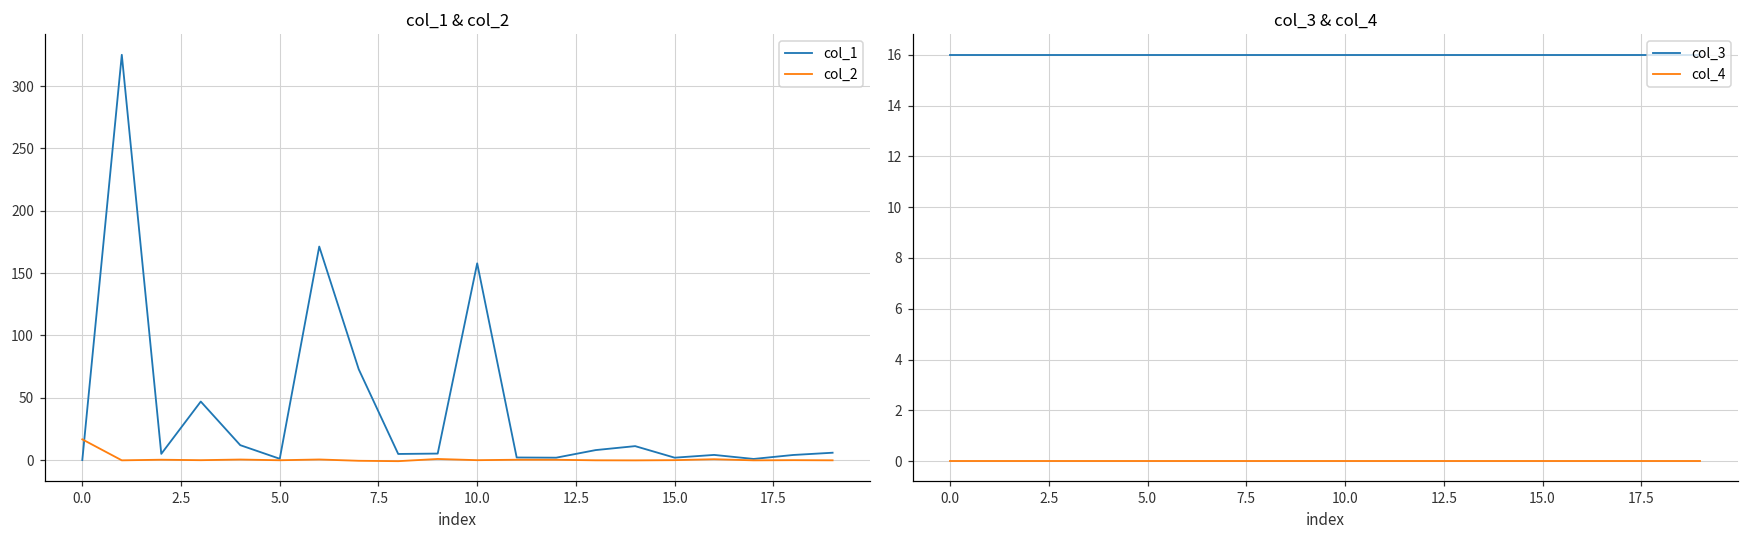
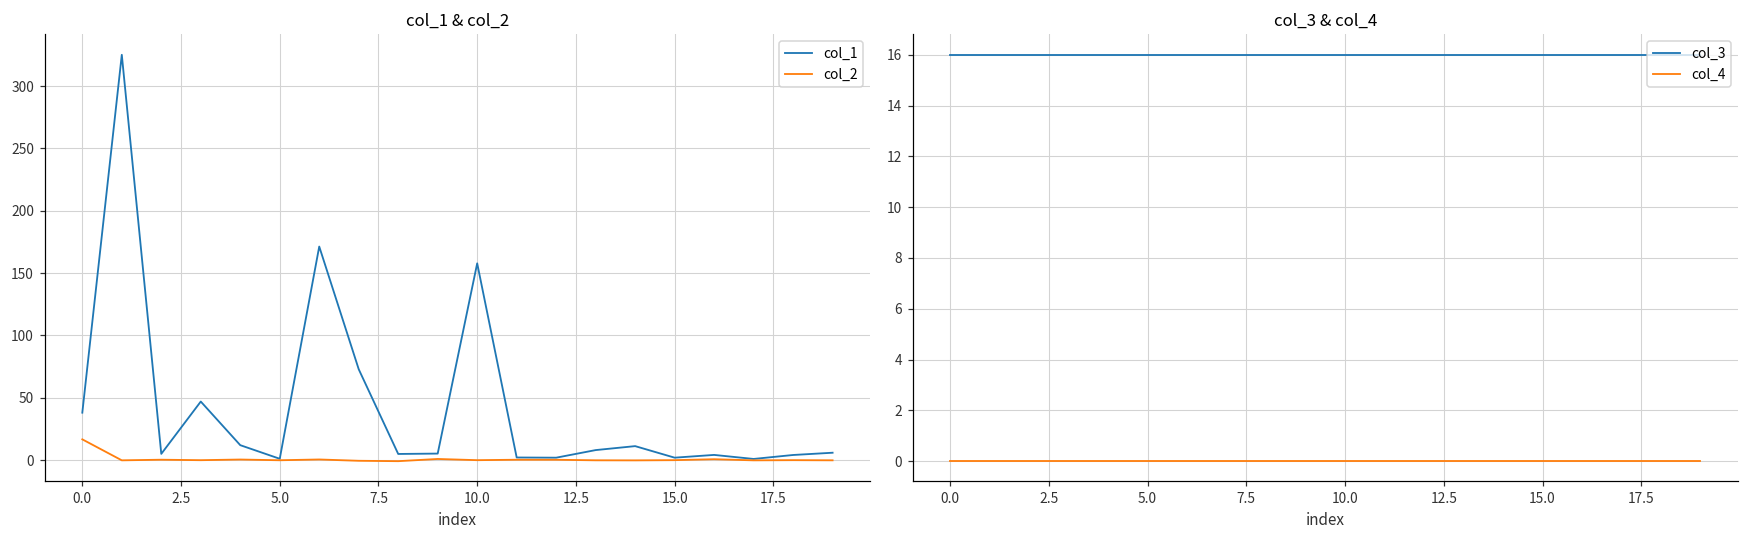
col_1 & col_2, col_1, 0.0: 0 -> 38
